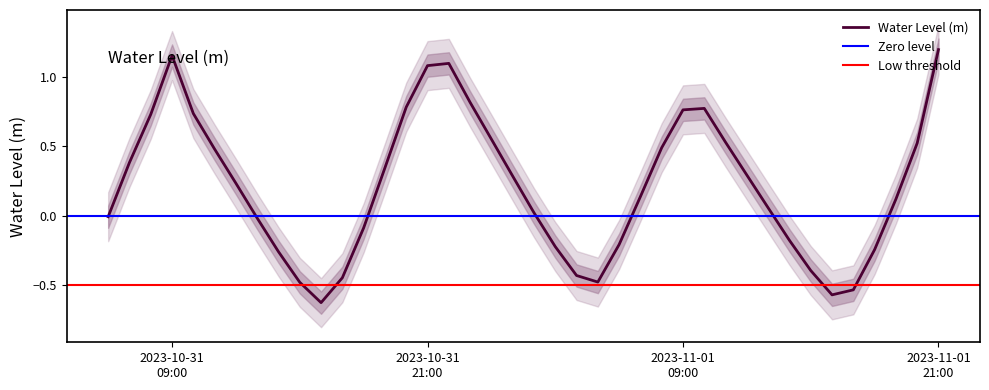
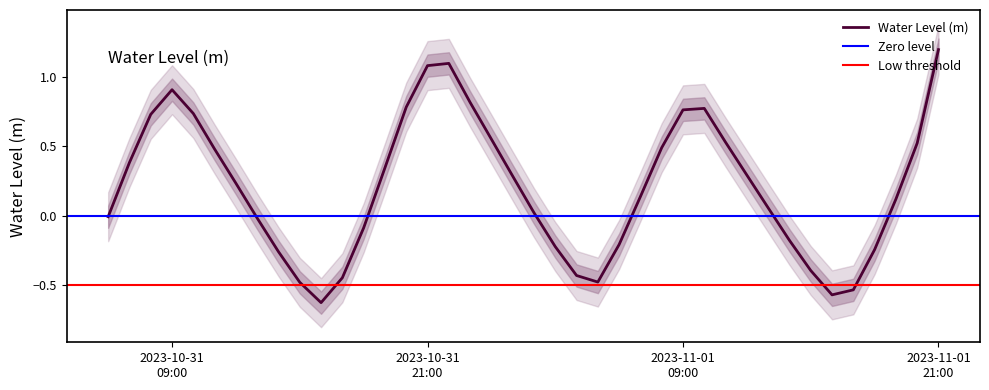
Water Level (m), 2023-10-31 09:00: 1.15 -> 0.91
